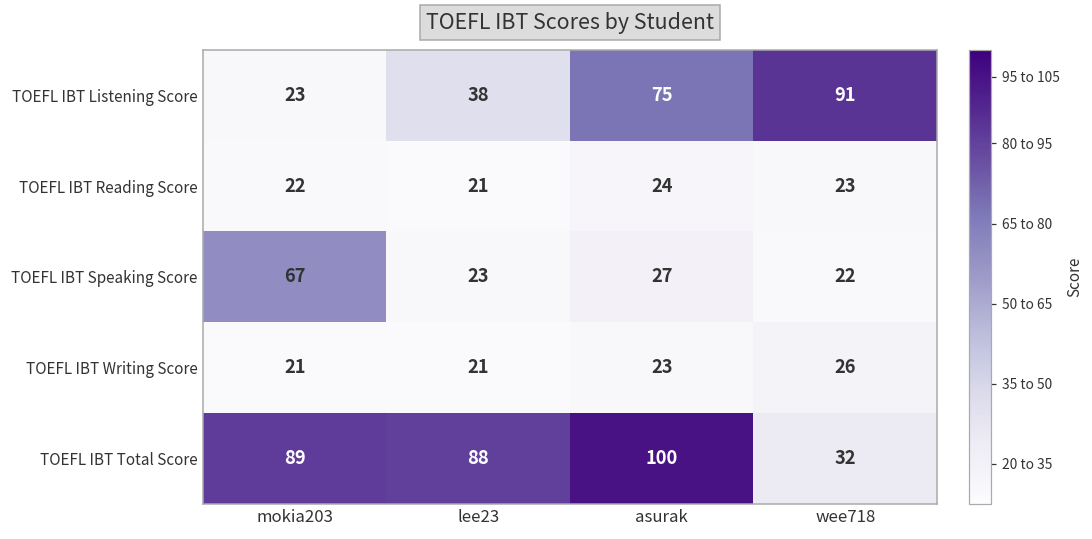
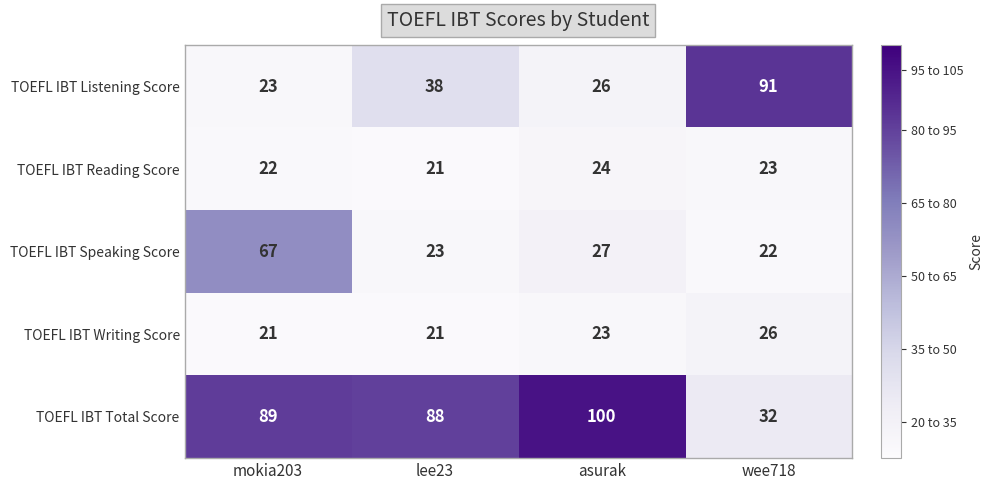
TOEFL IBT Listening Score, asurak: 75 -> 26
